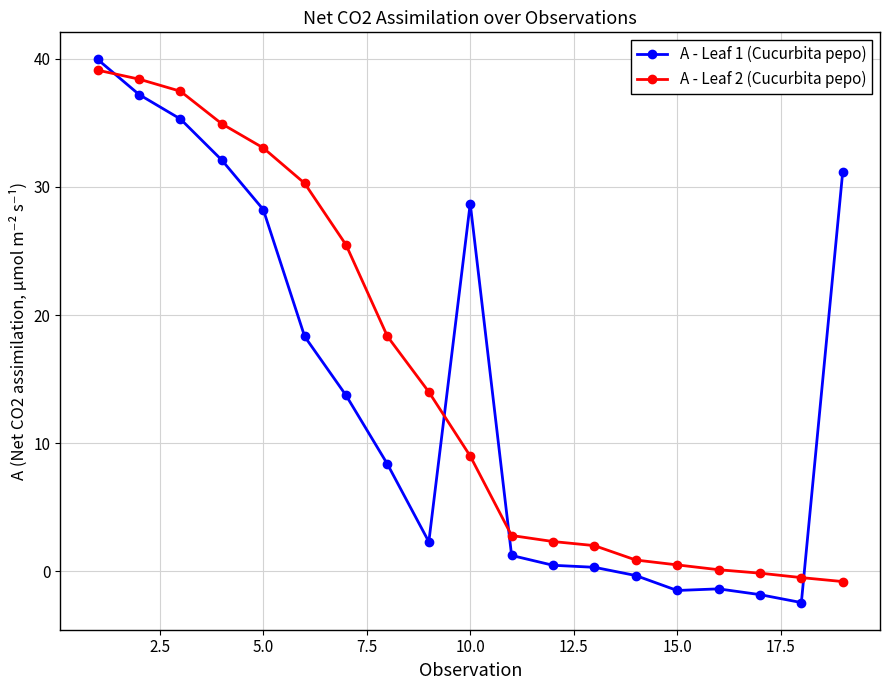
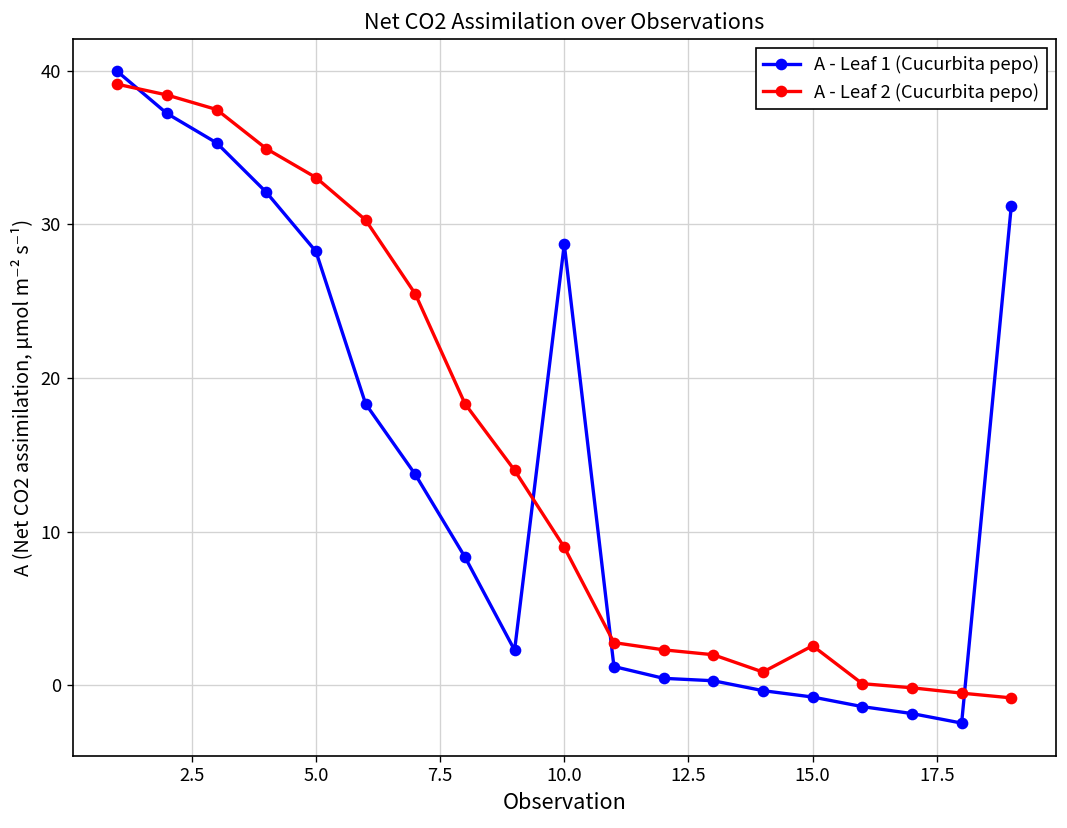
A - Leaf 1 (Cucurbita pepo), 15.0: -1.5 -> -0.8
A - Leaf 2 (Cucurbita pepo), 15.0: 0.5 -> 2.6
